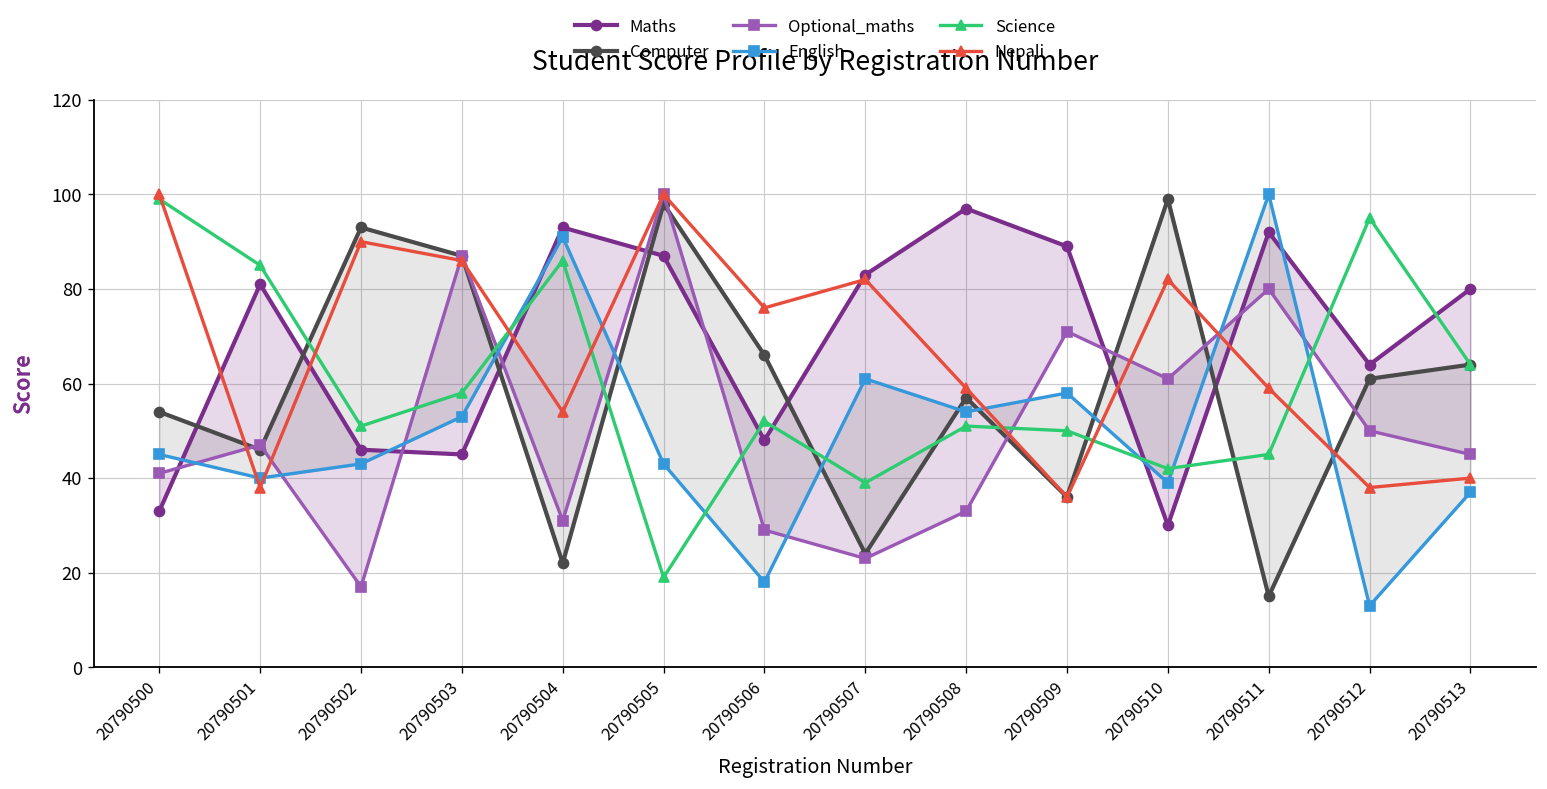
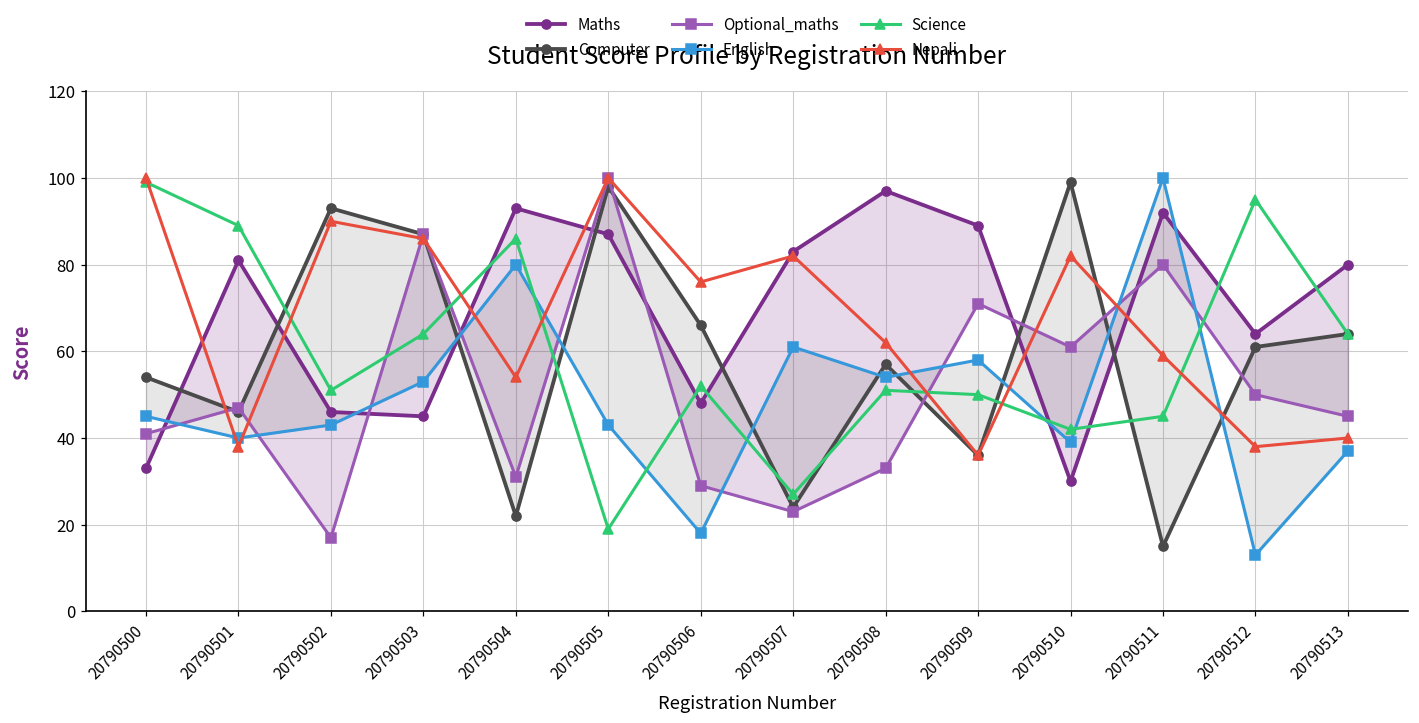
Science, 20790501: 85 -> 89
Science, 20790503: 58 -> 64
English, 20790504: 91 -> 80
Science, 20790507: 39 -> 27
Nepali, 20790508: 59 -> 62
